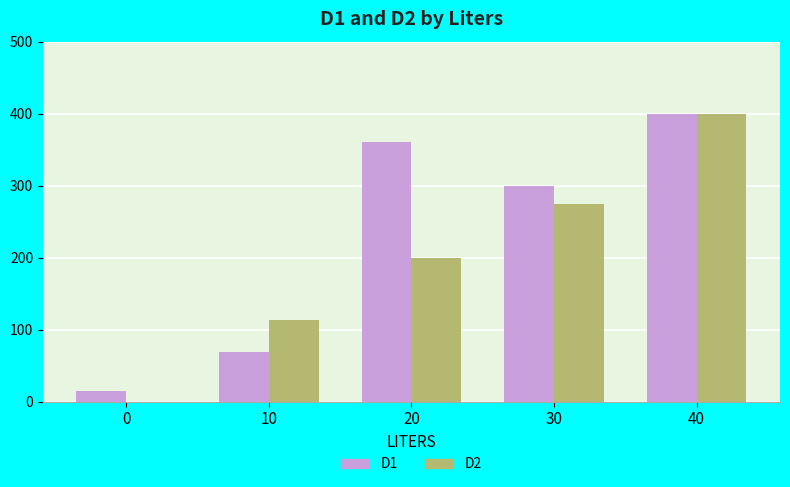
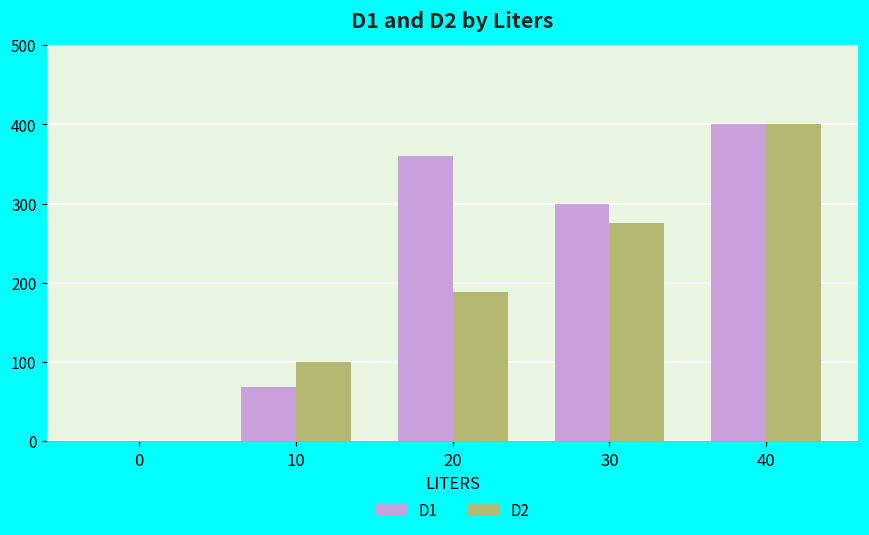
D1, 0: 20 -> 0
D2, 10: 110 -> 100
D2, 20: 200 -> 190
